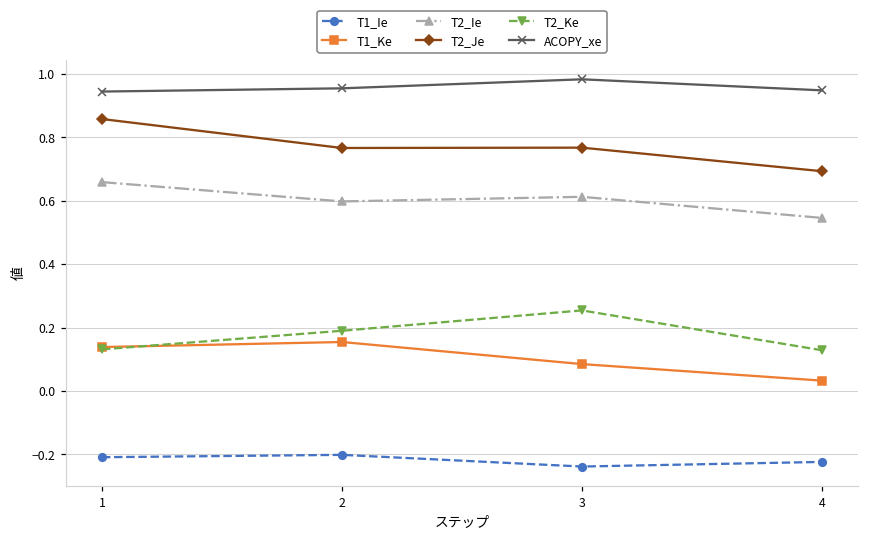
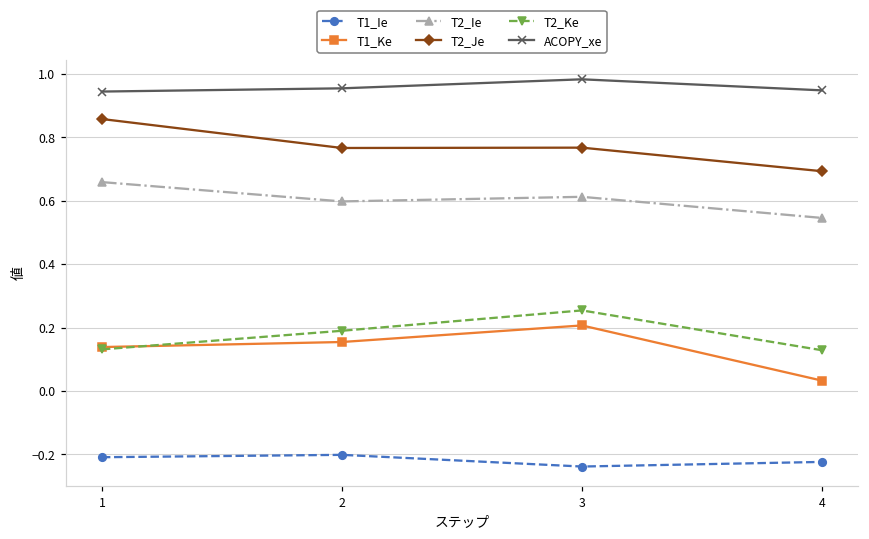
T1_Ke, 3: 0.08 -> 0.21
